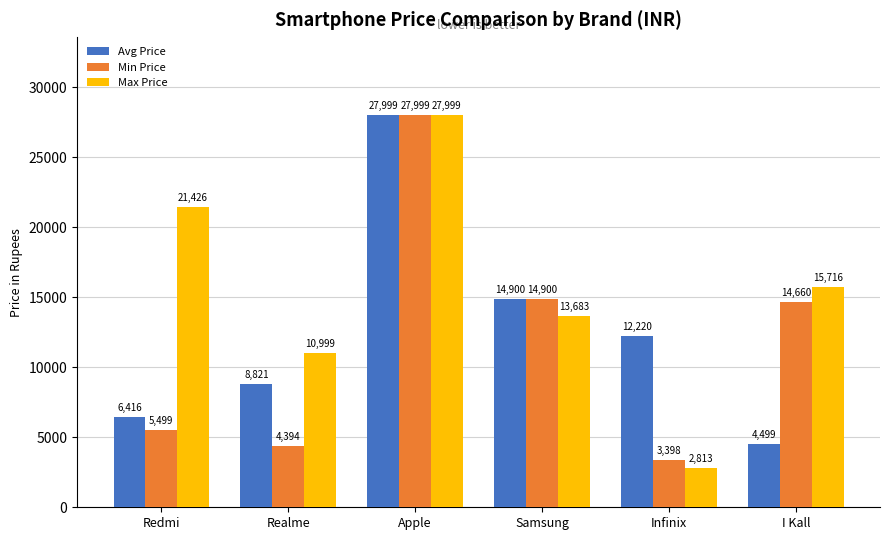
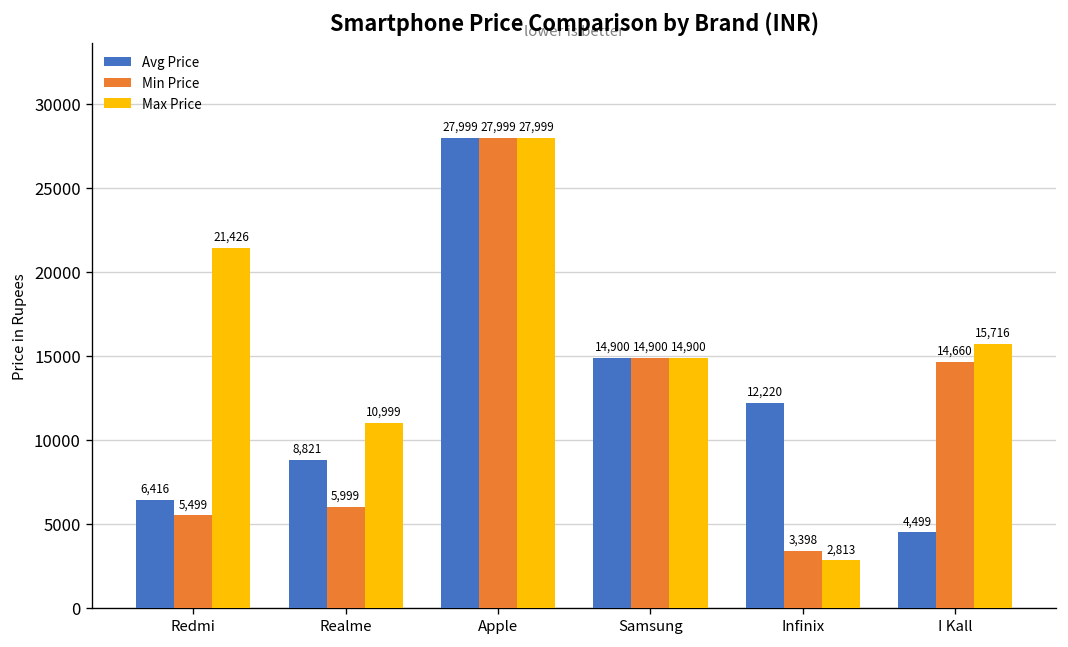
Min Price, Realme: 4,394 -> 5,999
Max Price, Samsung: 13,683 -> 14,900
